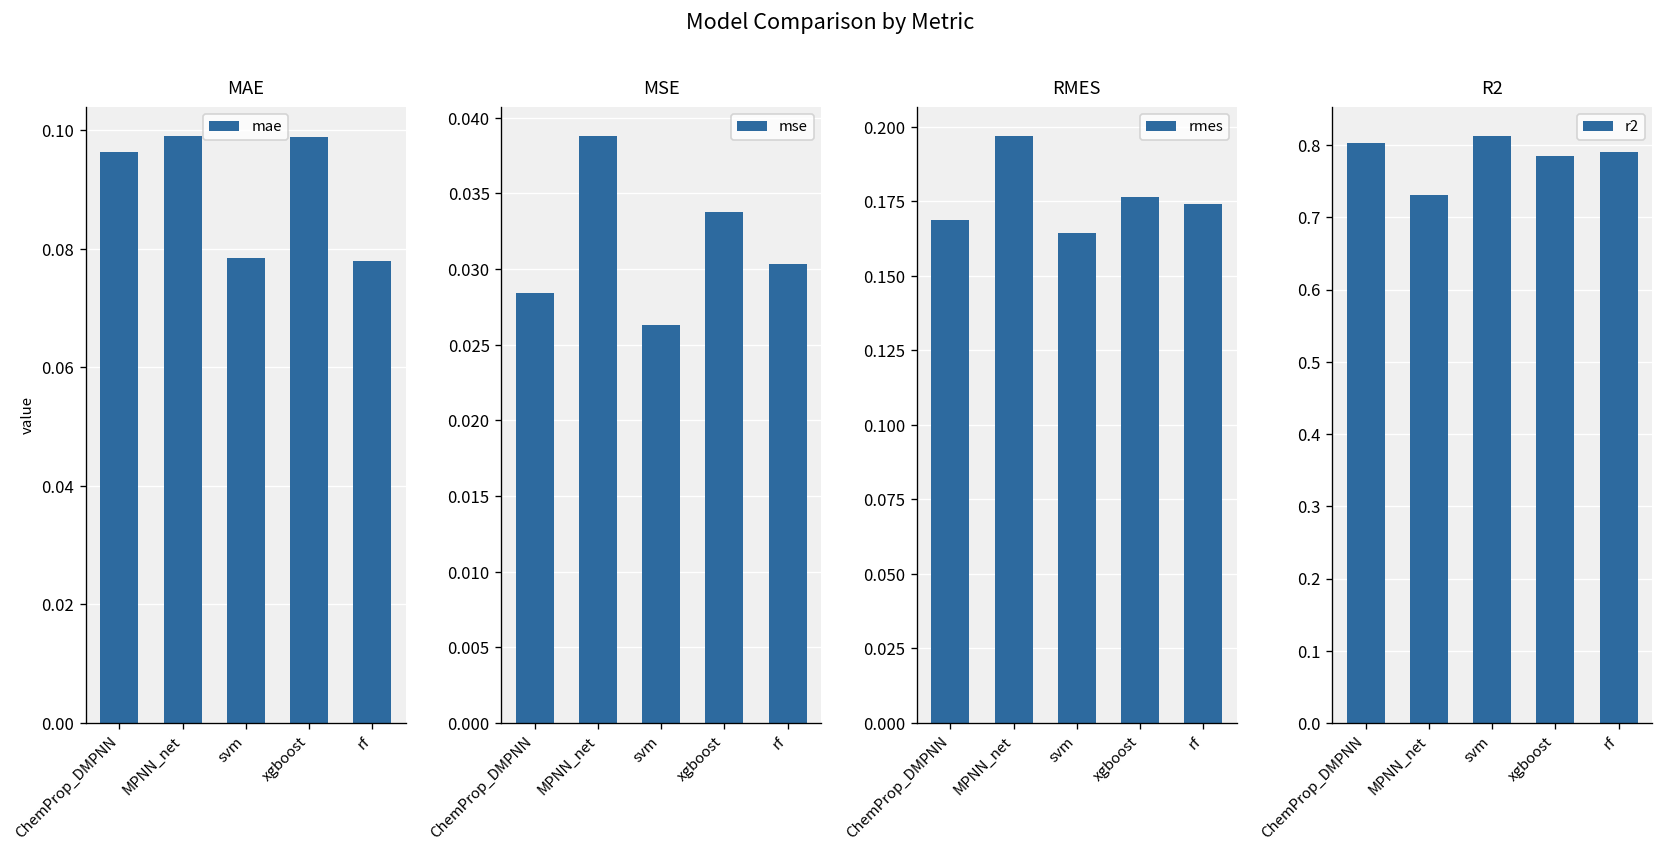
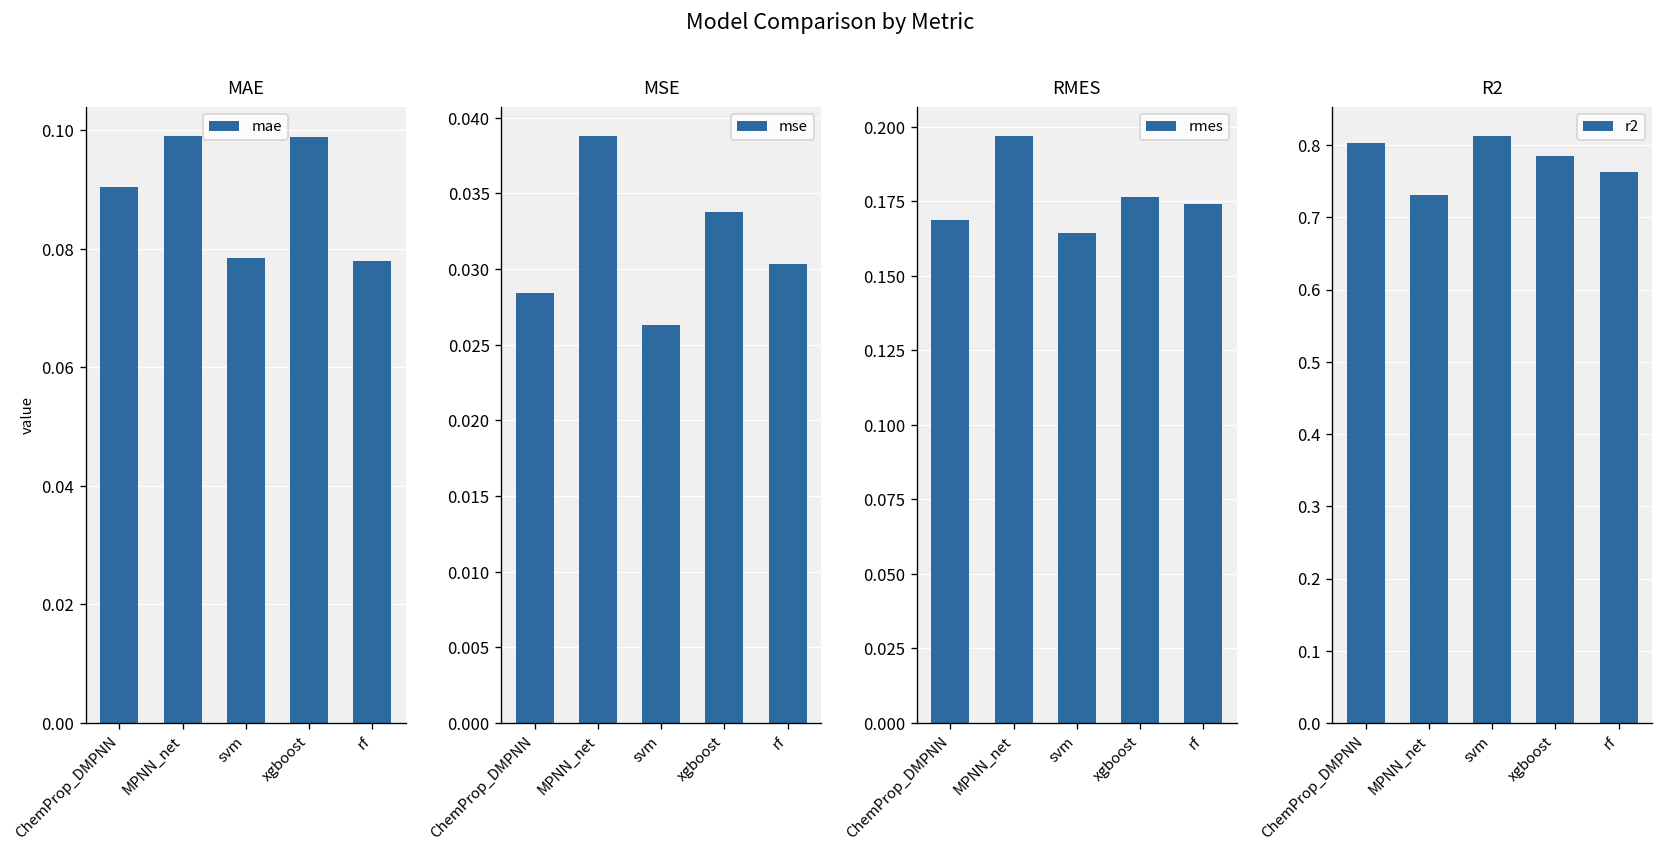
MAE, ChemProp_DMPNN: 0.096 -> 0.090
R2, rf: 0.79 -> 0.76
